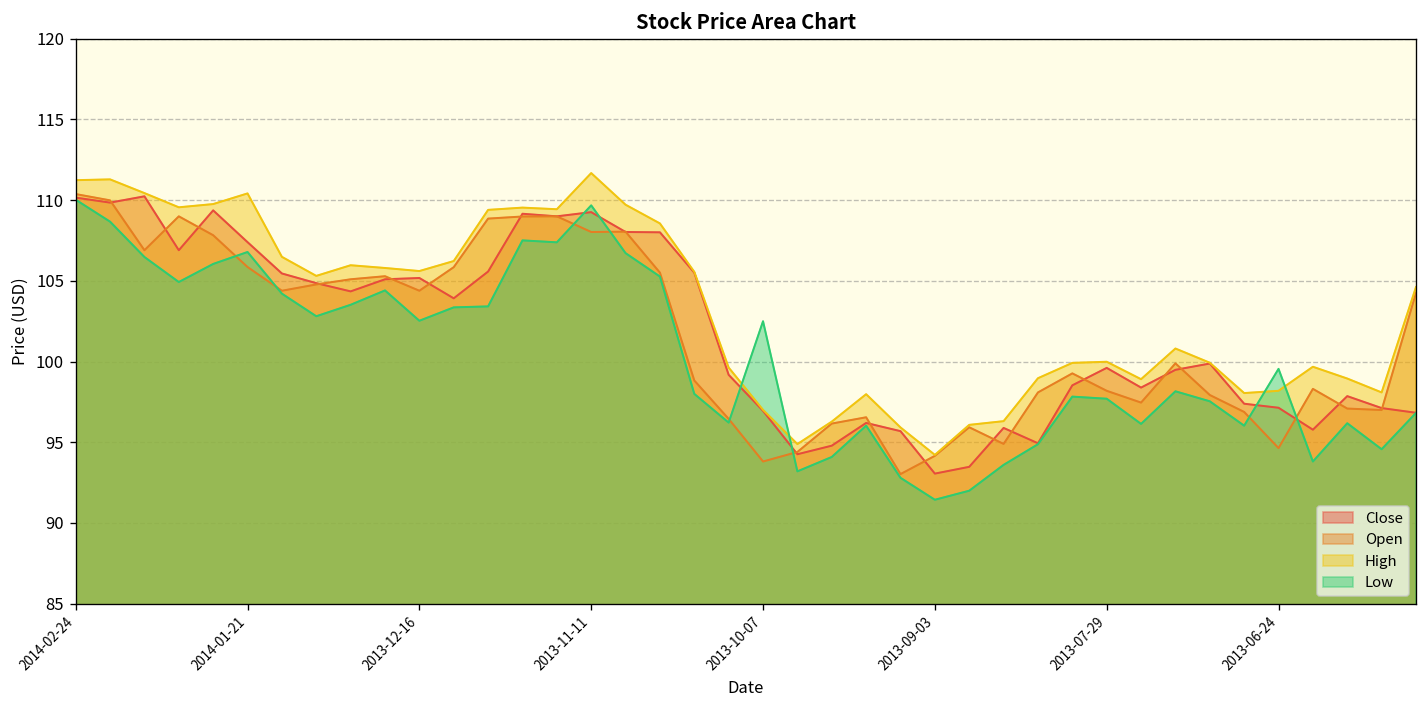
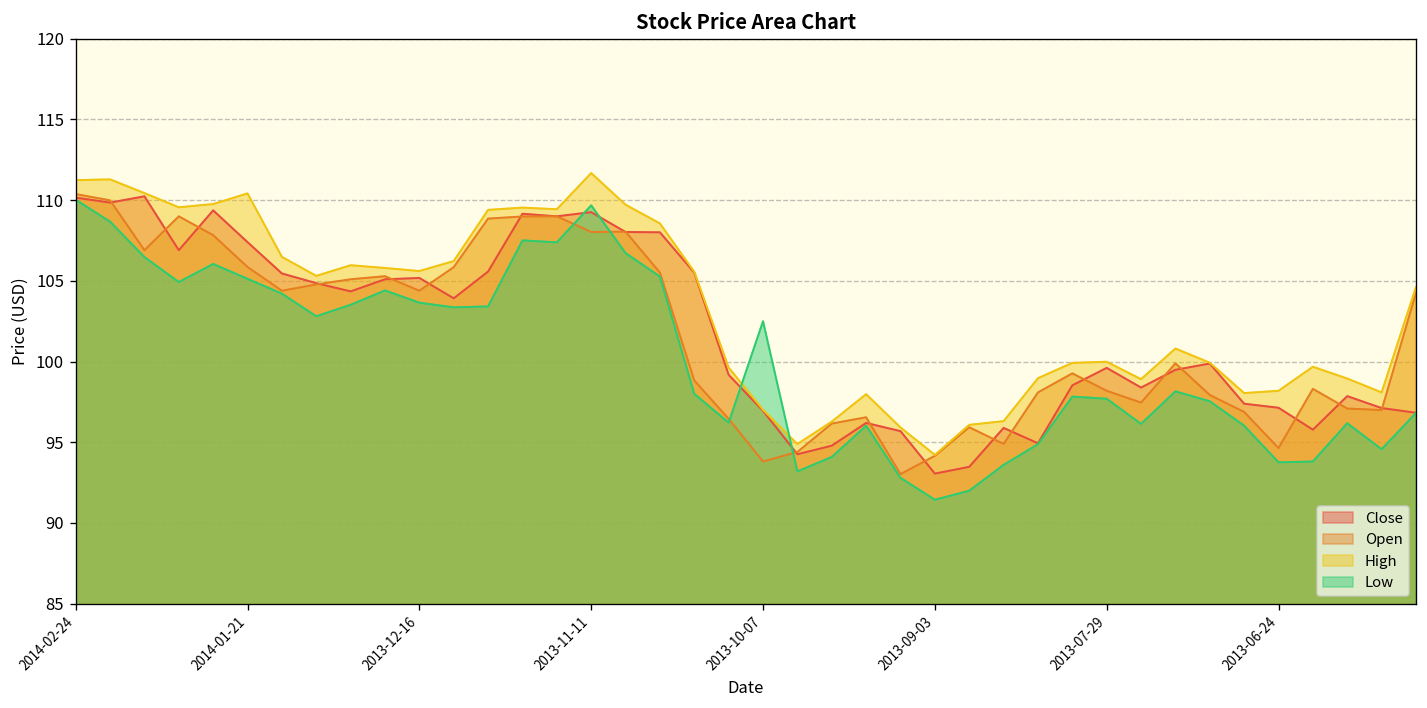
Low, 2014-01-21: 106.8 -> 105.1
Low, 2013-12-16: 102.5 -> 103.7
Low, 2013-06-24: 99.6 -> 93.8
